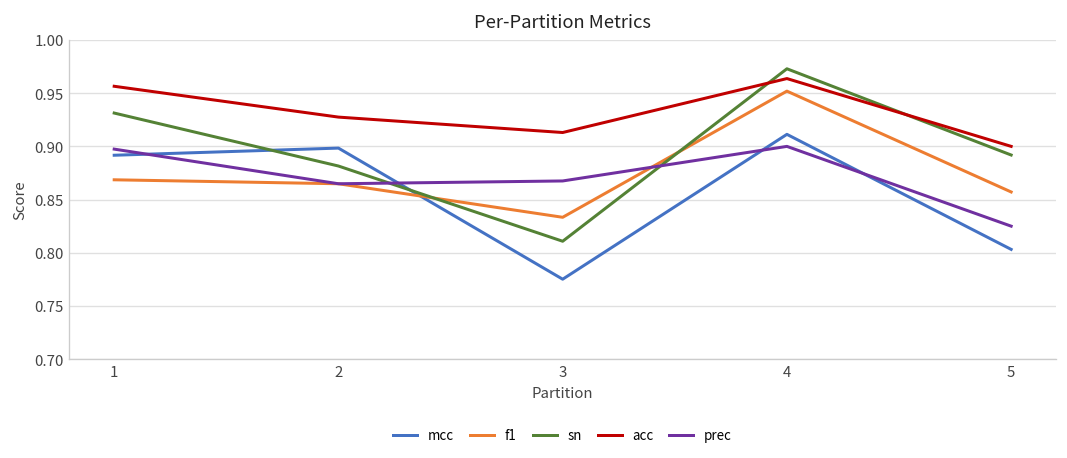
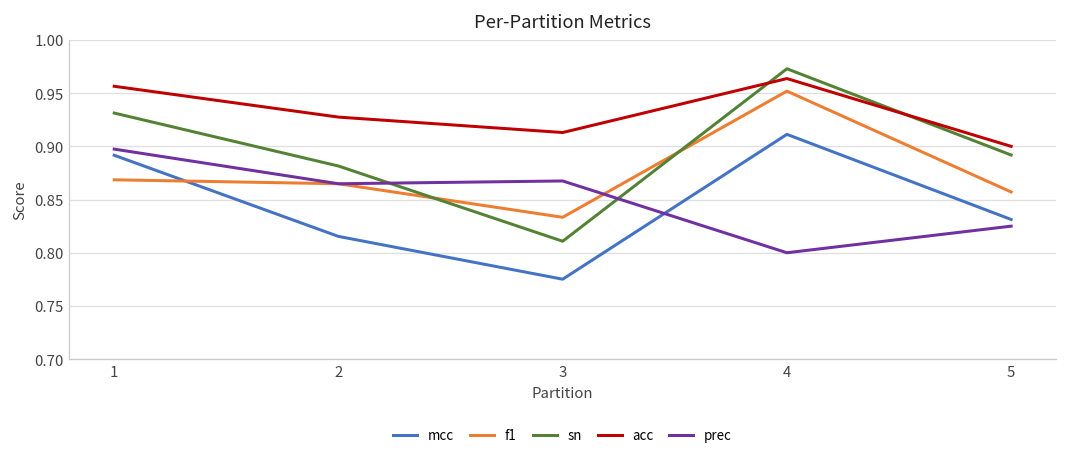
mcc, 2: 0.90 -> 0.82
prec, 4: 0.9 -> 0.8
mcc, 5: 0.80 -> 0.83
